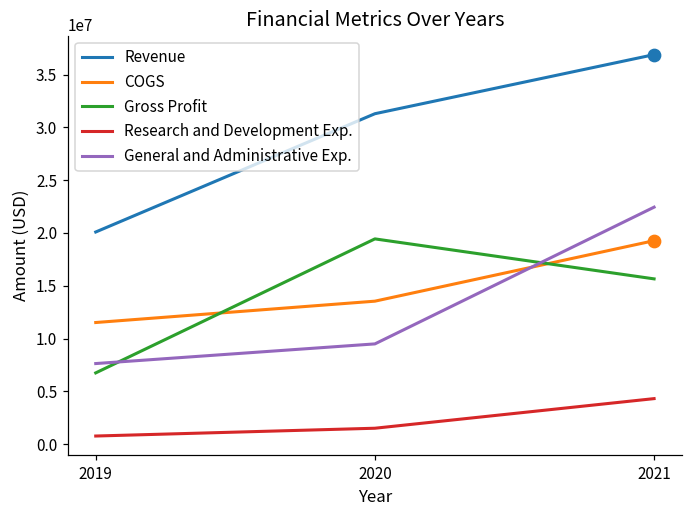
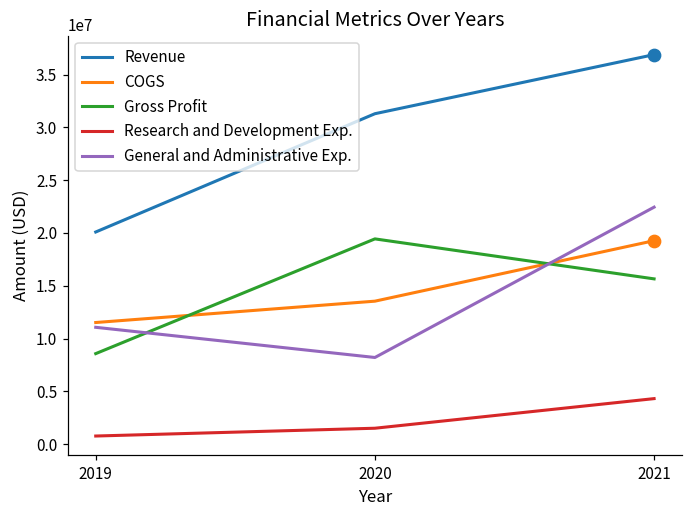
Gross Profit, 2019: 7000000 -> 9000000
General and Administrative Exp., 2019: 8000000 -> 11000000
General and Administrative Exp., 2020: 9000000 -> 8000000
